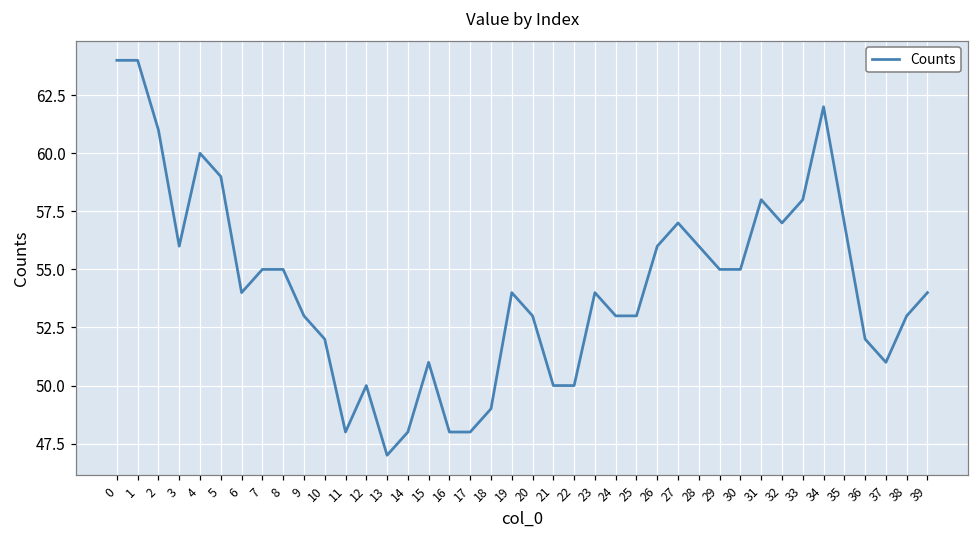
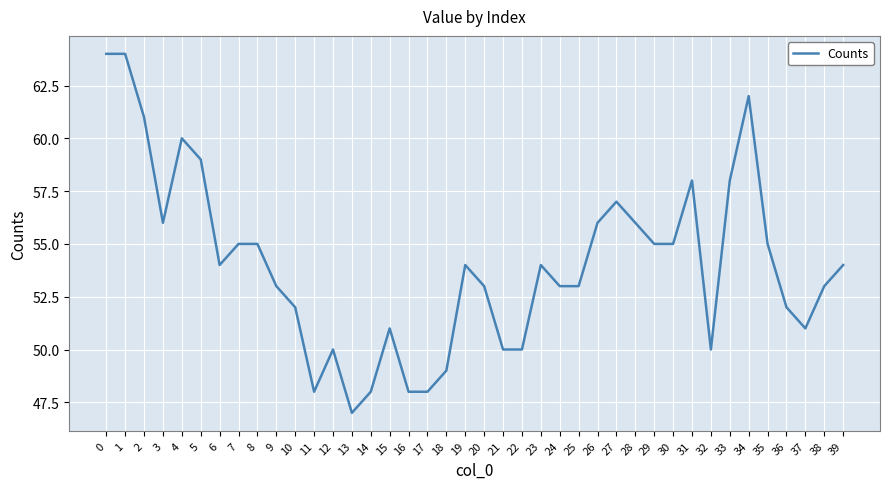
32: 57 -> 50
35: 57 -> 55
